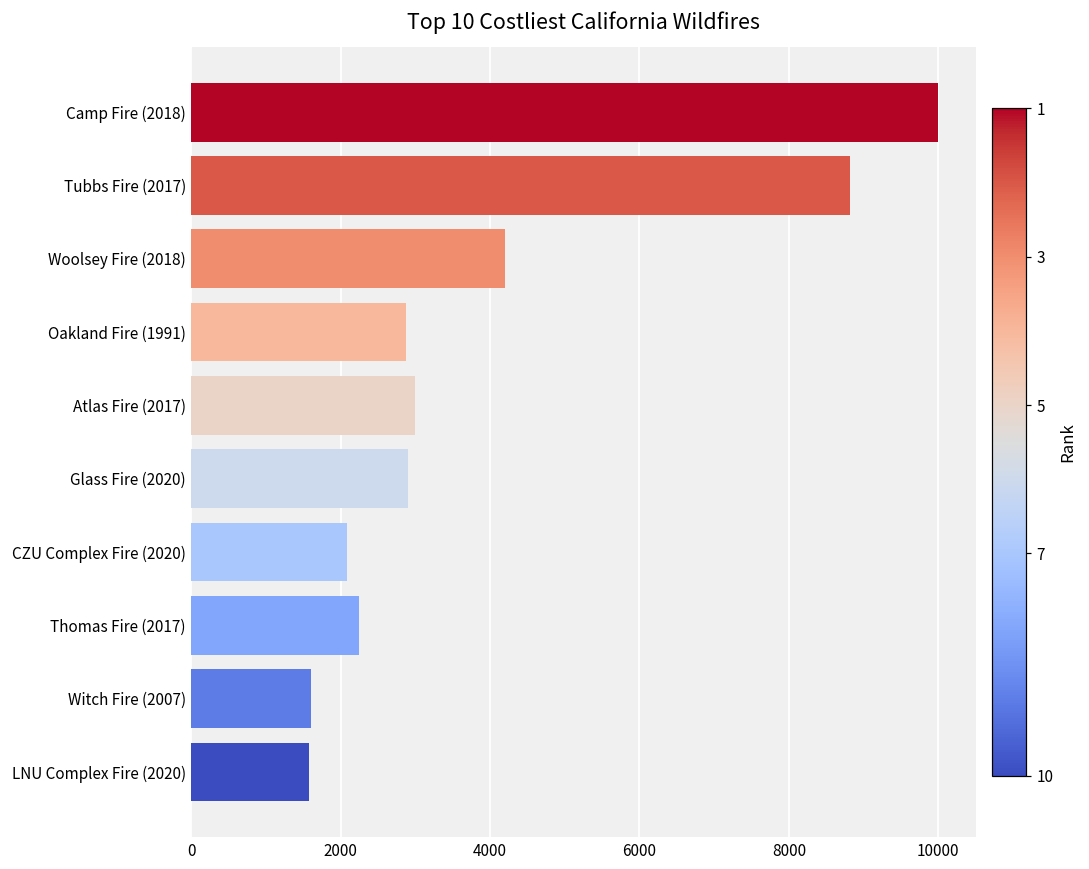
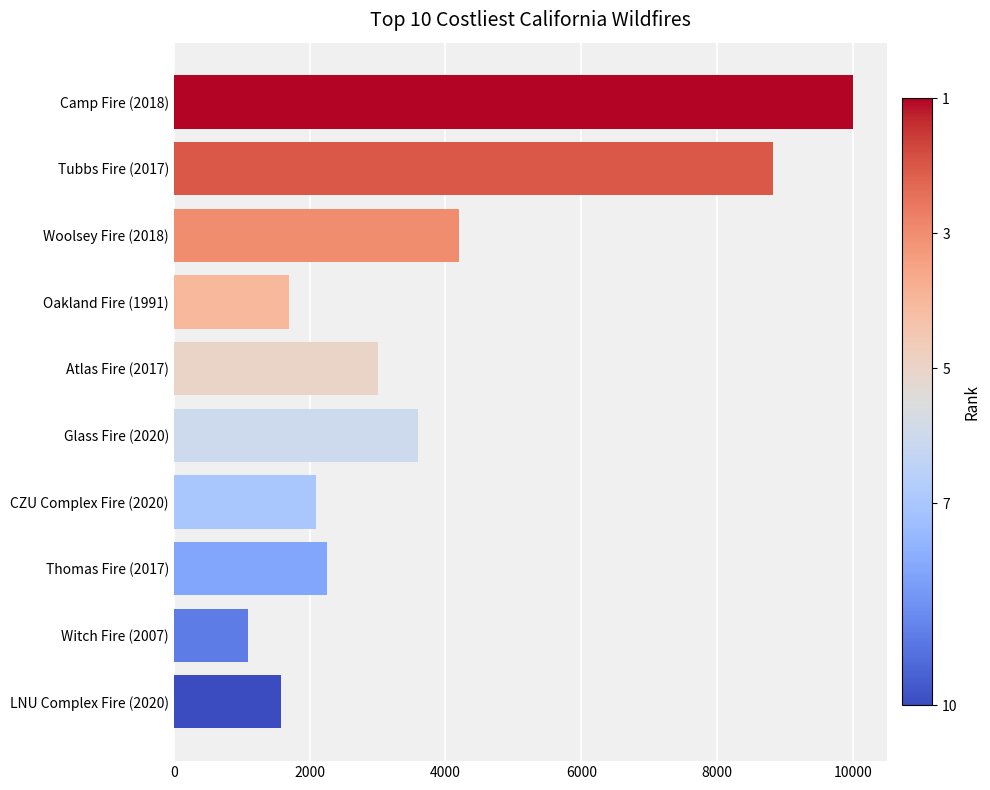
Oakland Fire (1991): 2900 -> 1700
Glass Fire (2020): 2900 -> 3600
Witch Fire (2007): 1600 -> 1100
